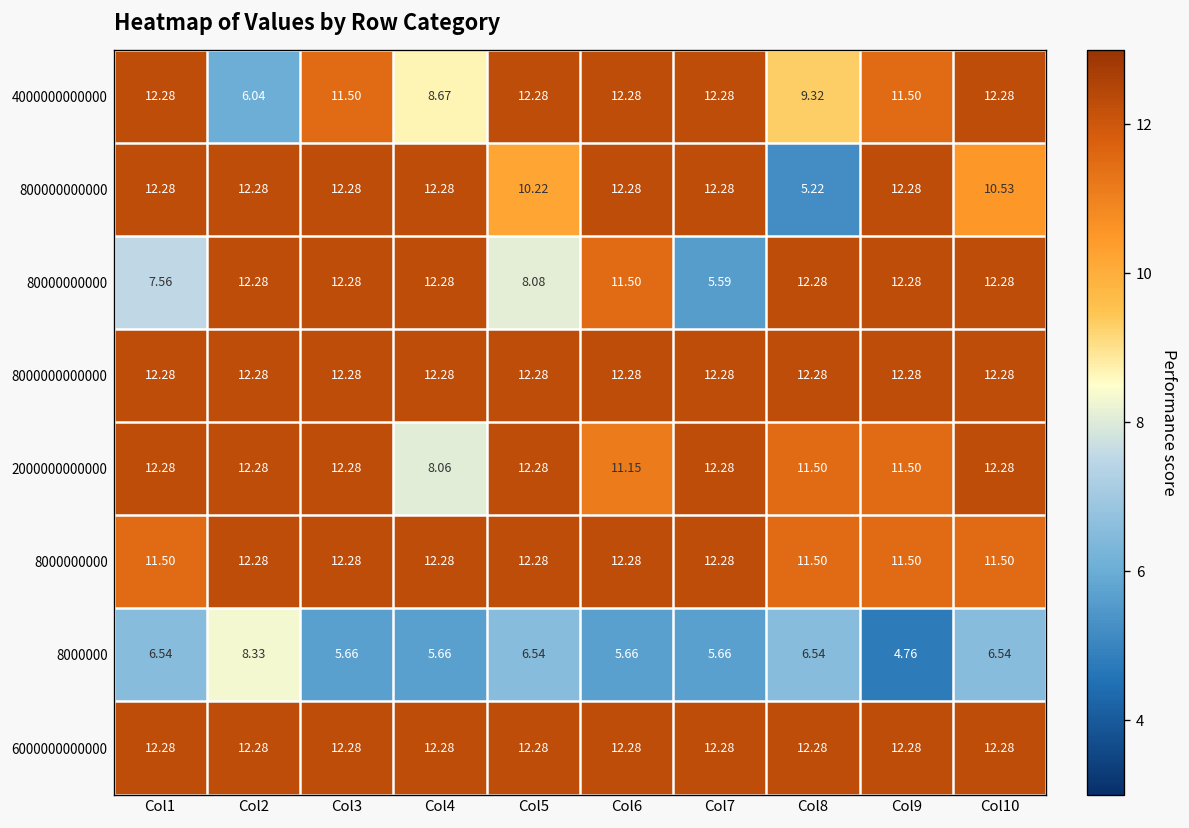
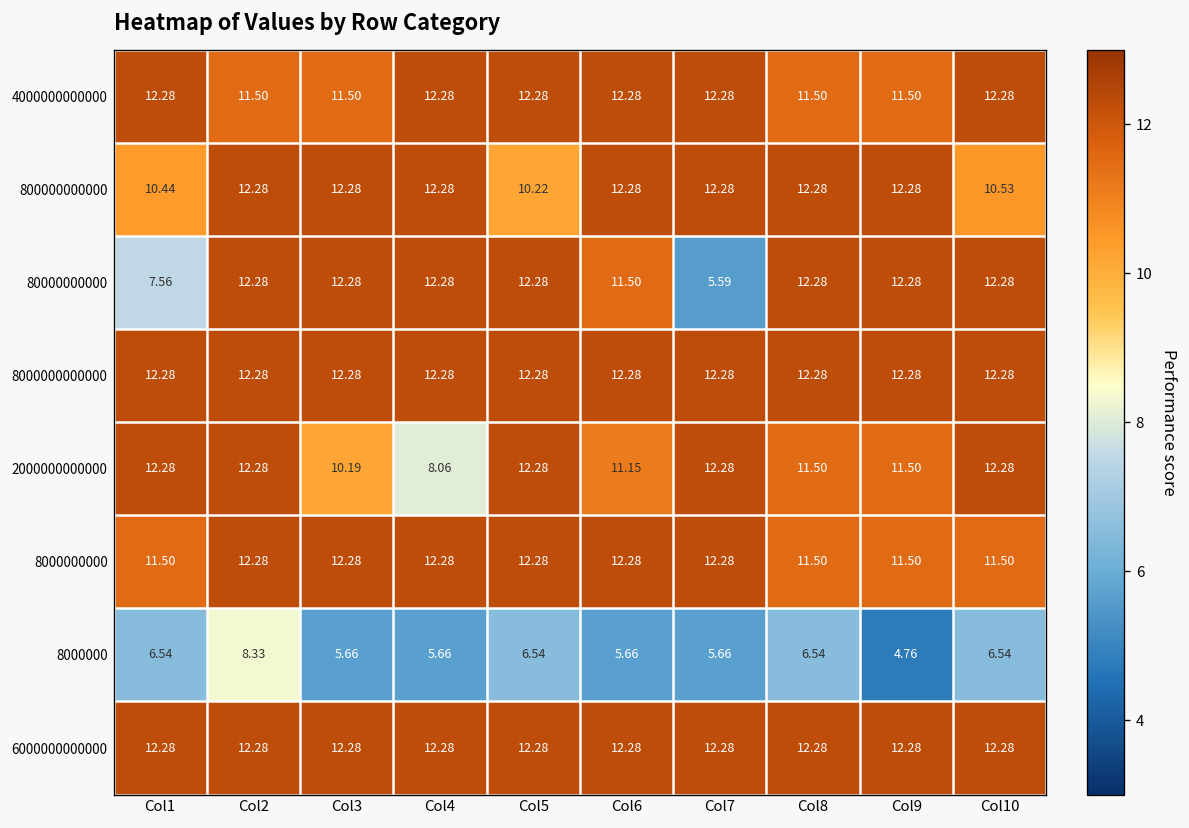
4000000000000, Col2: 6.04 -> 11.50
4000000000000, Col4: 8.67 -> 12.28
4000000000000, Col8: 9.32 -> 11.50
800000000000, Col1: 12.28 -> 10.44
800000000000, Col8: 5.22 -> 12.28
80000000000, Col5: 8.08 -> 12.28
2000000000000, Col3: 12.28 -> 10.19
